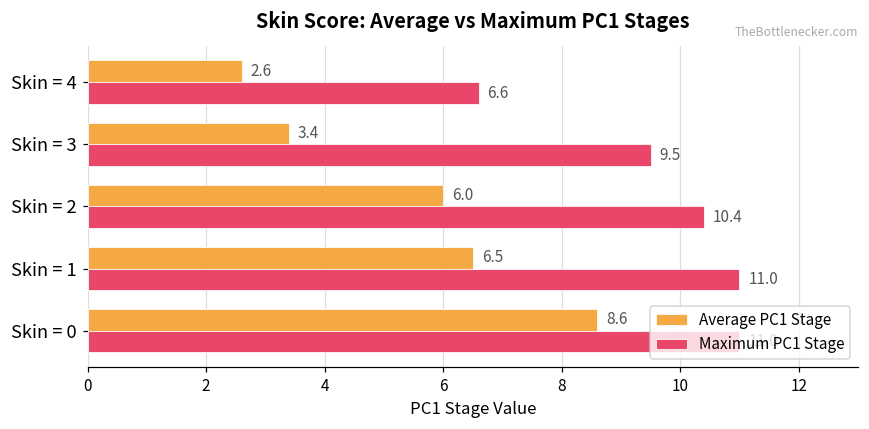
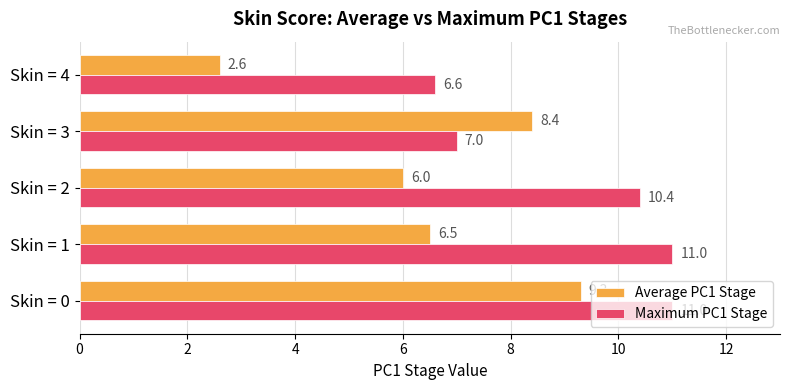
Average PC1 Stage, Skin = 3: 3.4 -> 8.4
Maximum PC1 Stage, Skin = 3: 9.5 -> 7.0
Average PC1 Stage, Skin = 0: 8.6 -> 9.3
